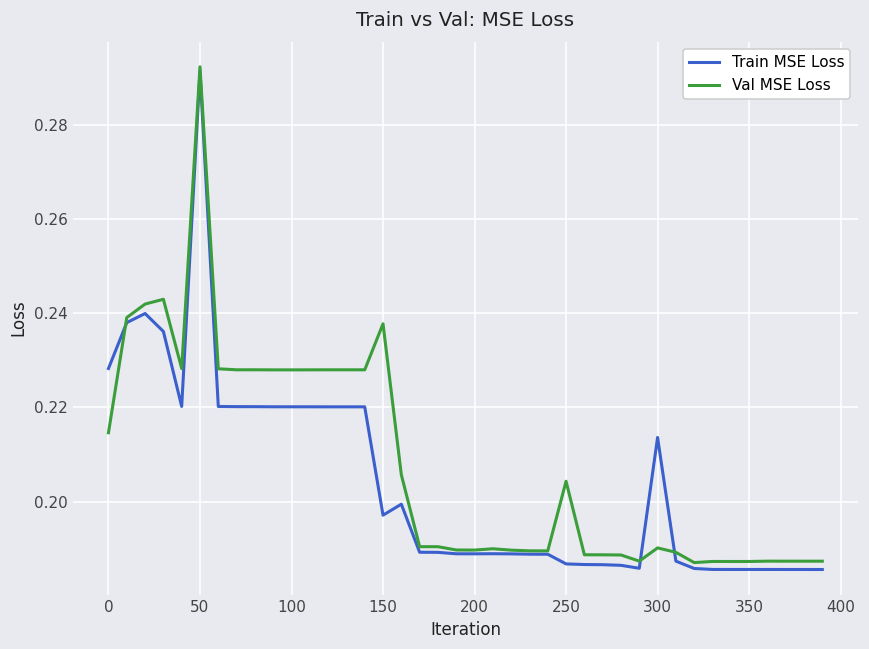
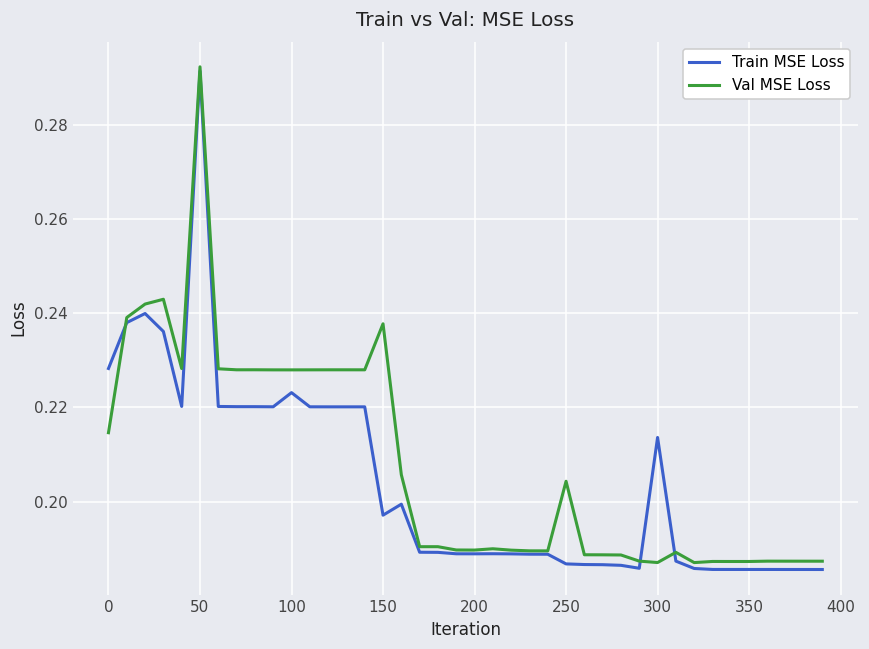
Train MSE Loss, 100: 0.220 -> 0.223
Val MSE Loss, 300: 0.190 -> 0.187
